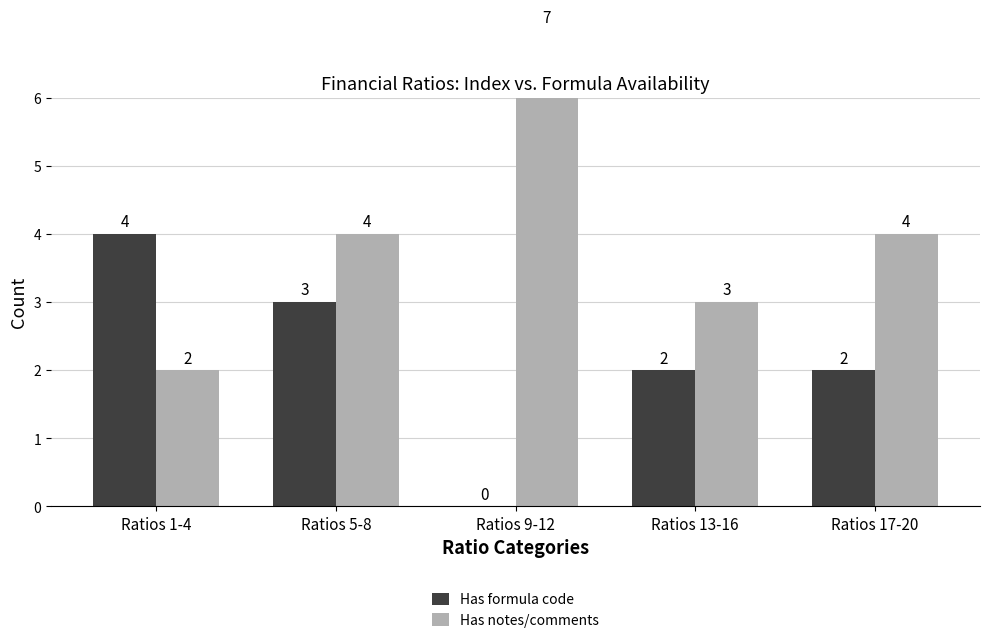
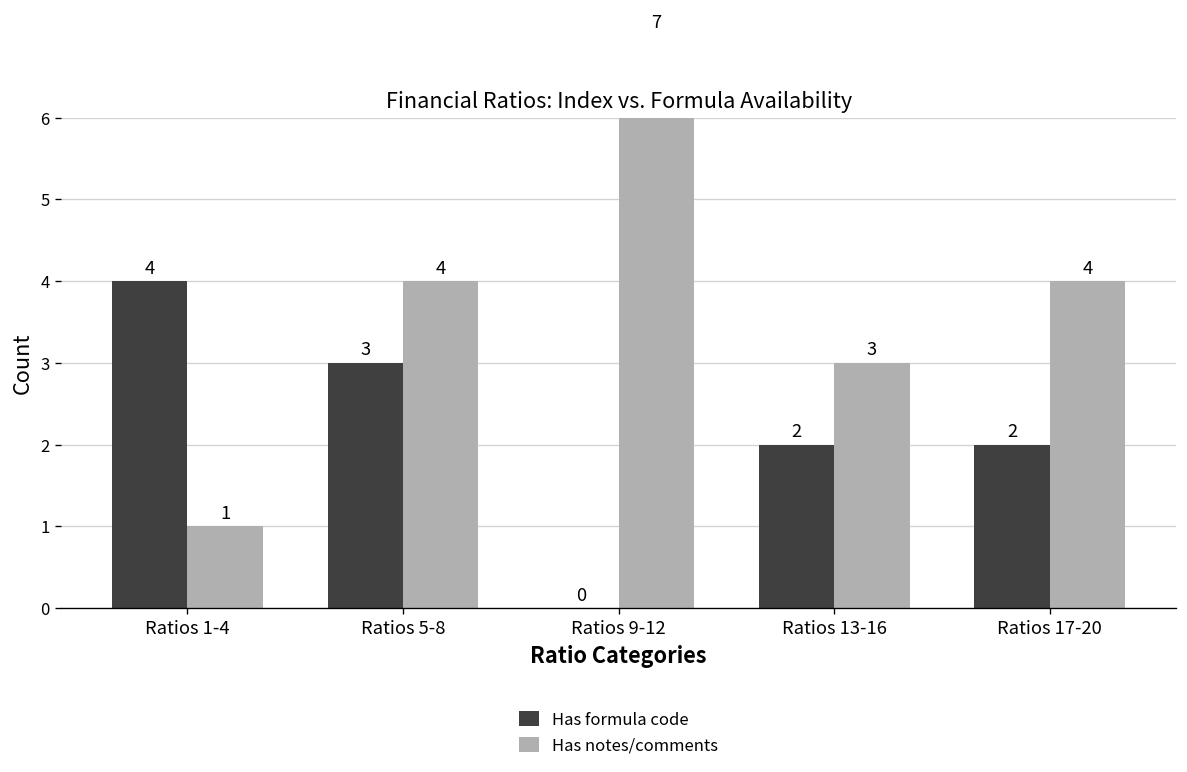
Has notes/comments, Ratios 1-4: 2 -> 1
